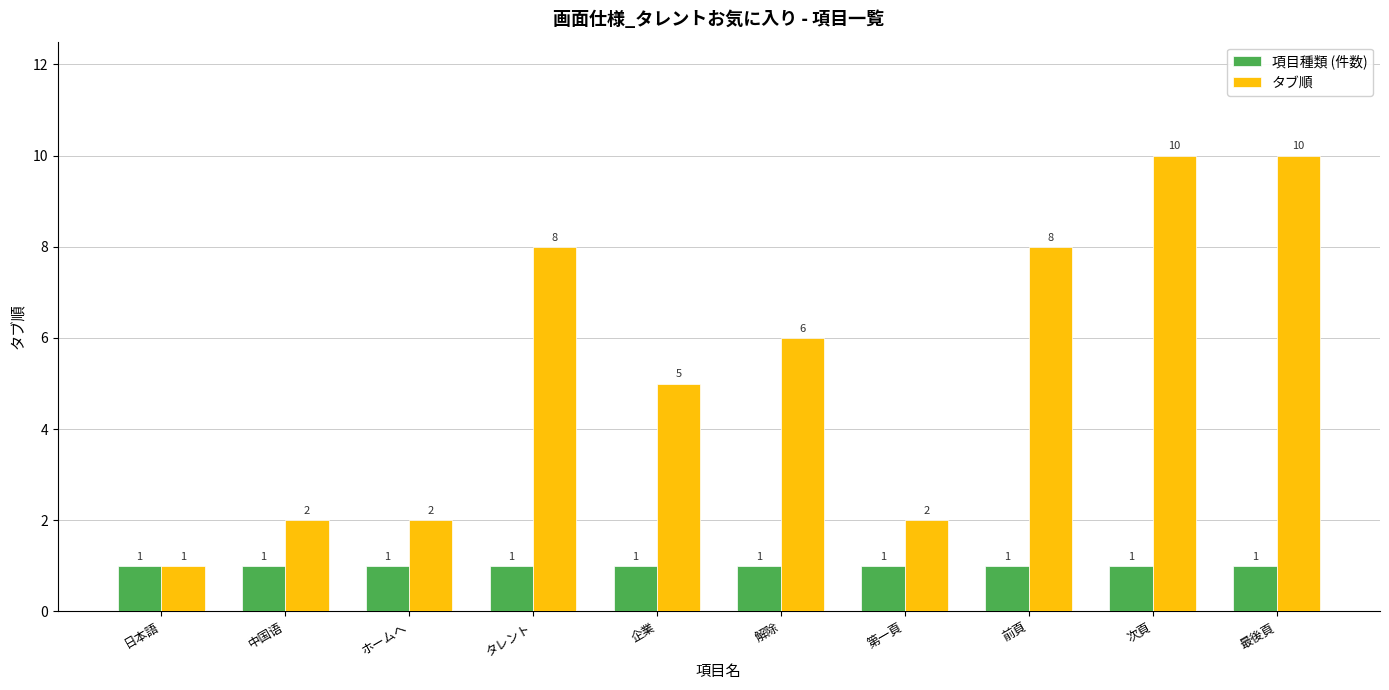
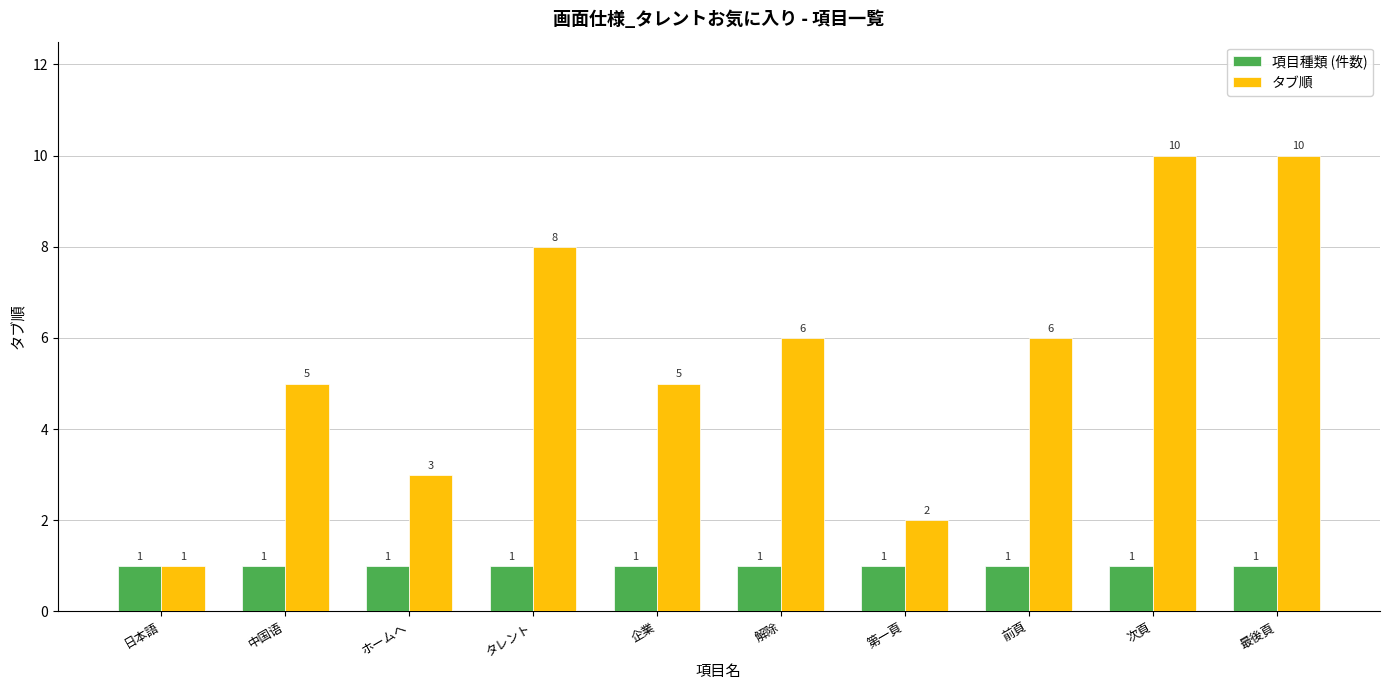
タブ順, 中国语: 2 -> 5
タブ順, ホームへ: 2 -> 3
タブ順, 前頁: 8 -> 6
